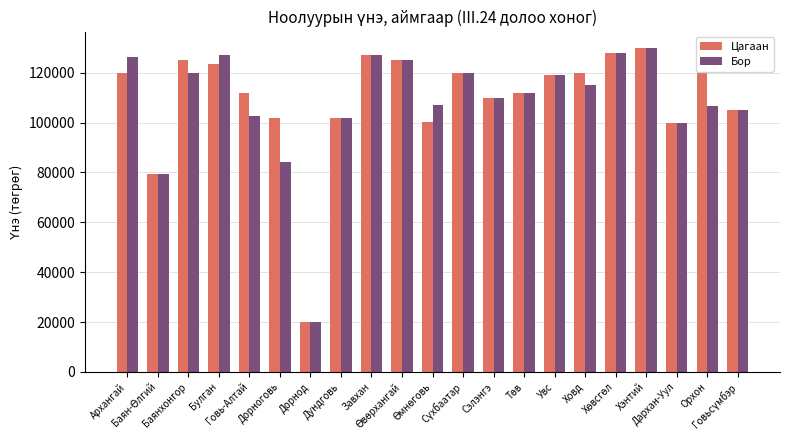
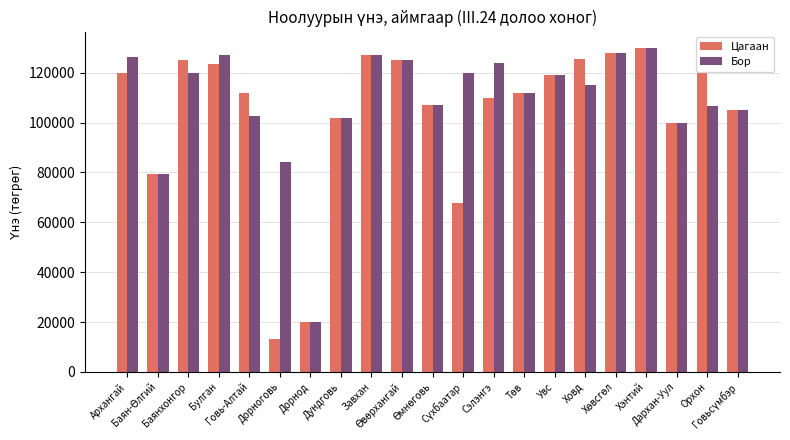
Цагаан, Дорноговь: 102000 -> 13000
Цагаан, Өмнөговь: 100000 -> 107000
Цагаан, Сүхбаатар: 120000 -> 68000
Бор, Сэлэнгэ: 110000 -> 124000
Цагаан, Ховд: 120000 -> 126000
